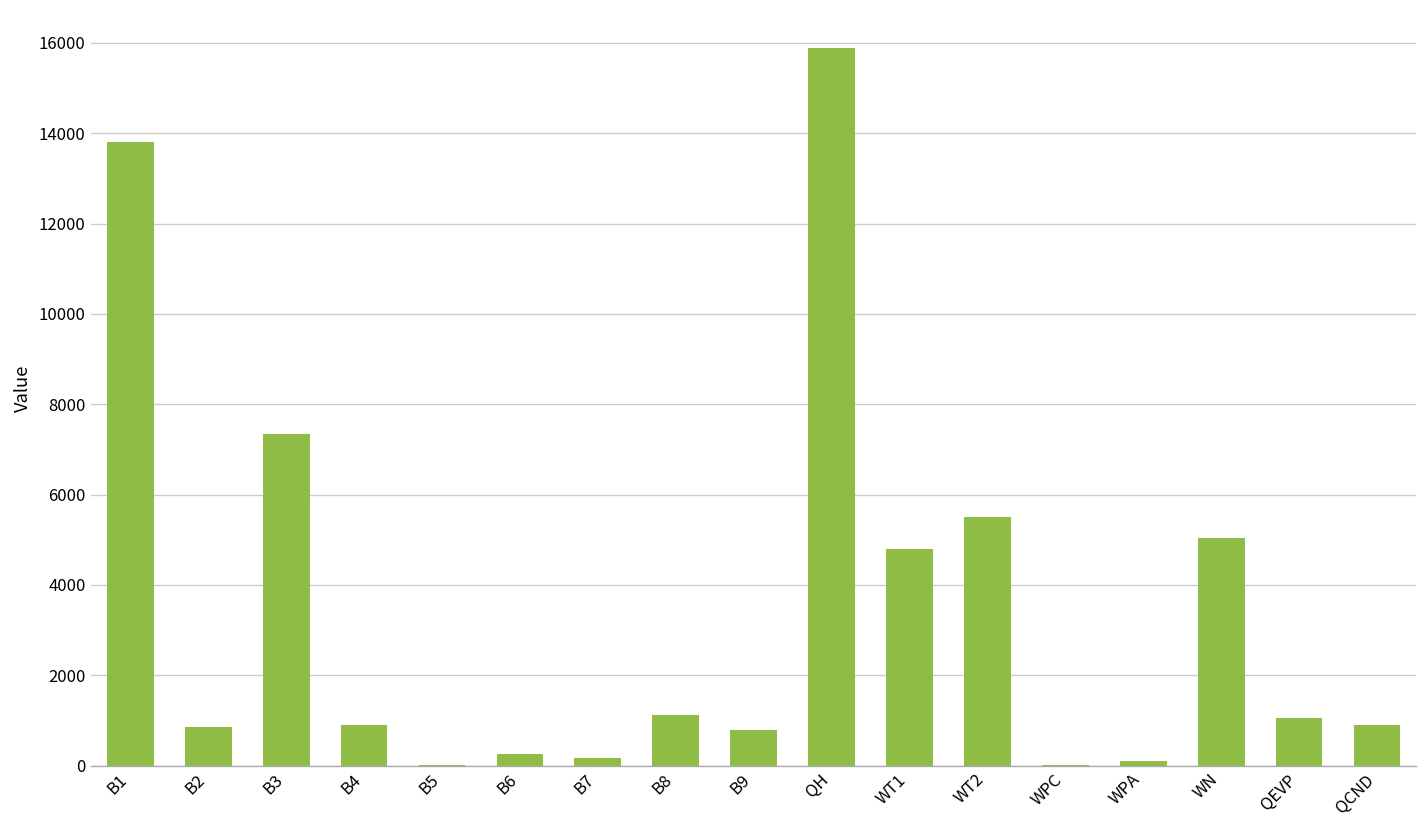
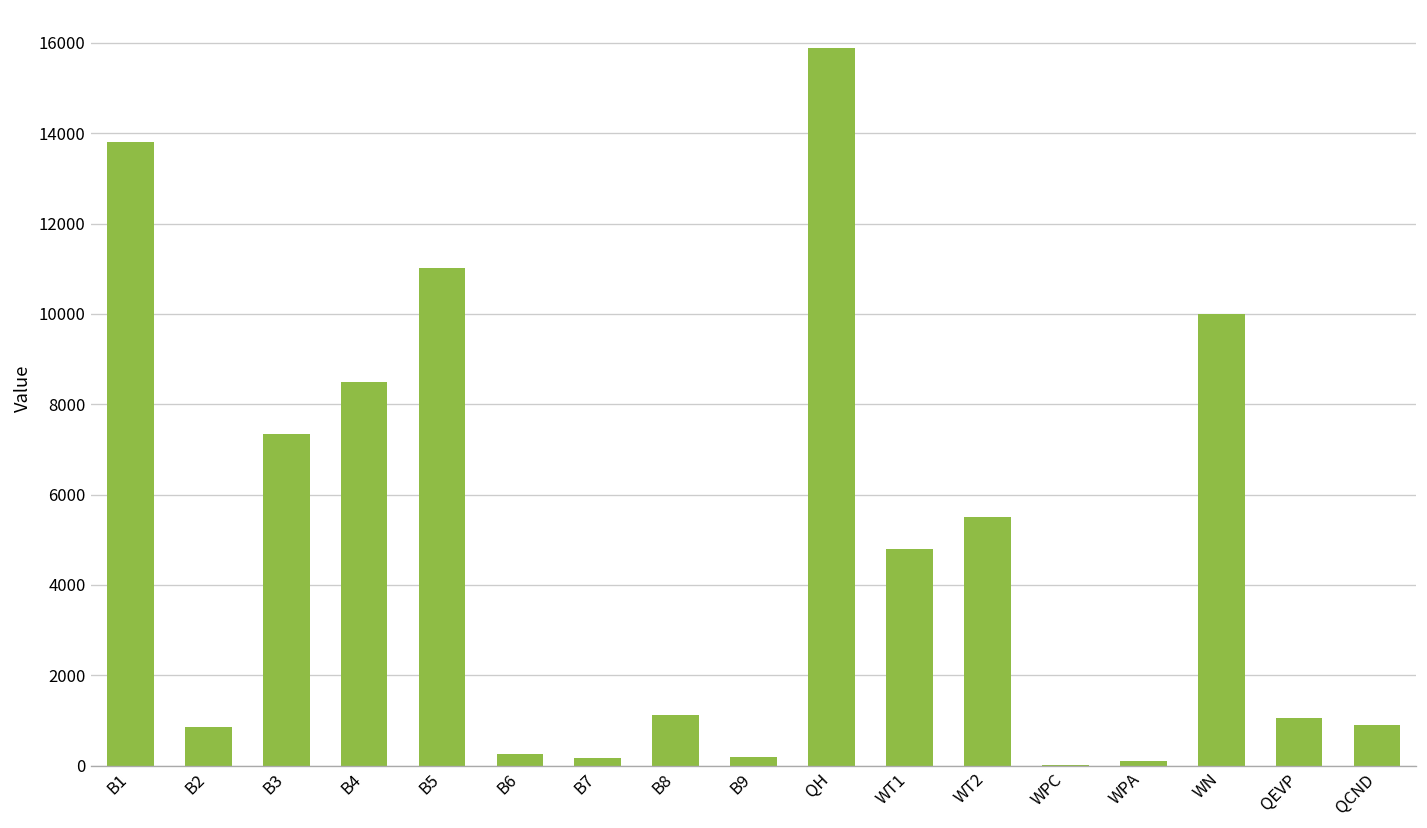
B4: 900 -> 8500
B5: 0 -> 11000
B9: 800 -> 200
WN: 5000 -> 10000
